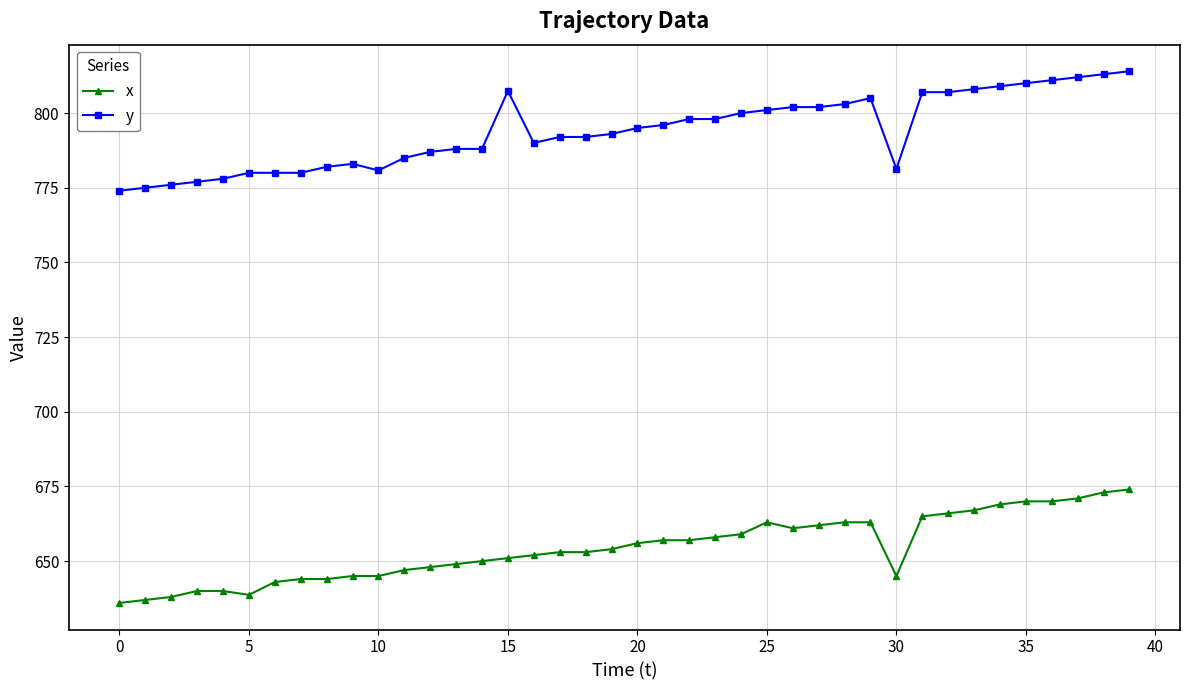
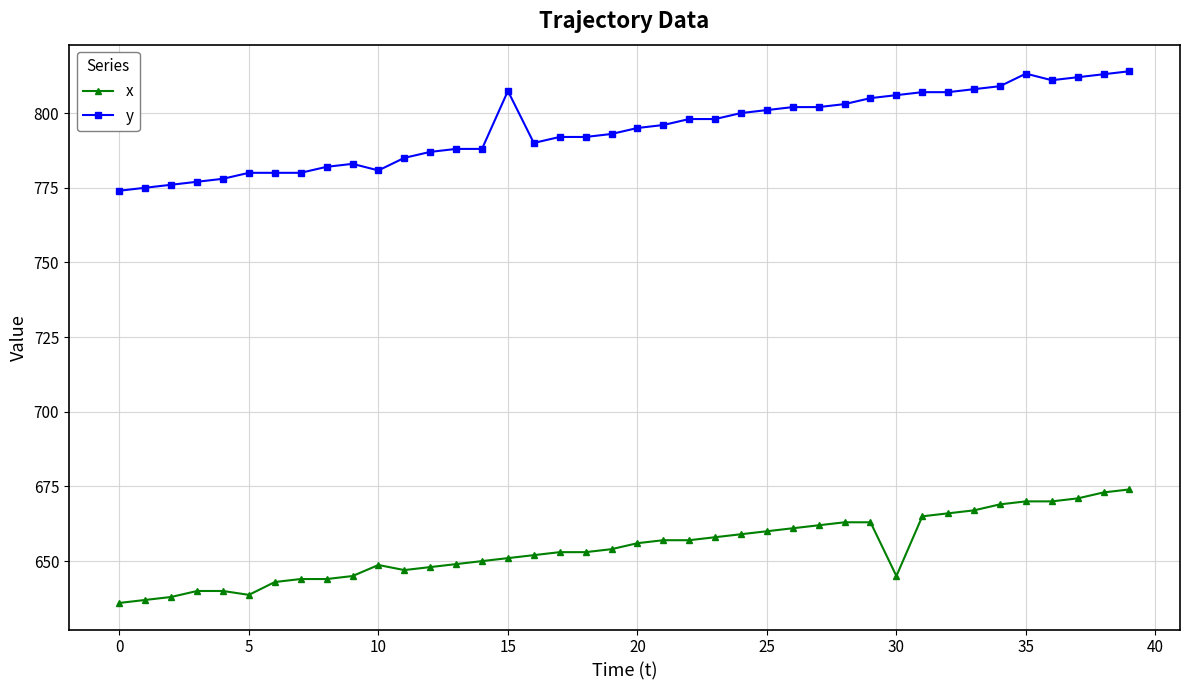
x, 10: 645 -> 649
x, 25: 663 -> 660
y, 30: 781 -> 806
y, 35: 810 -> 813
